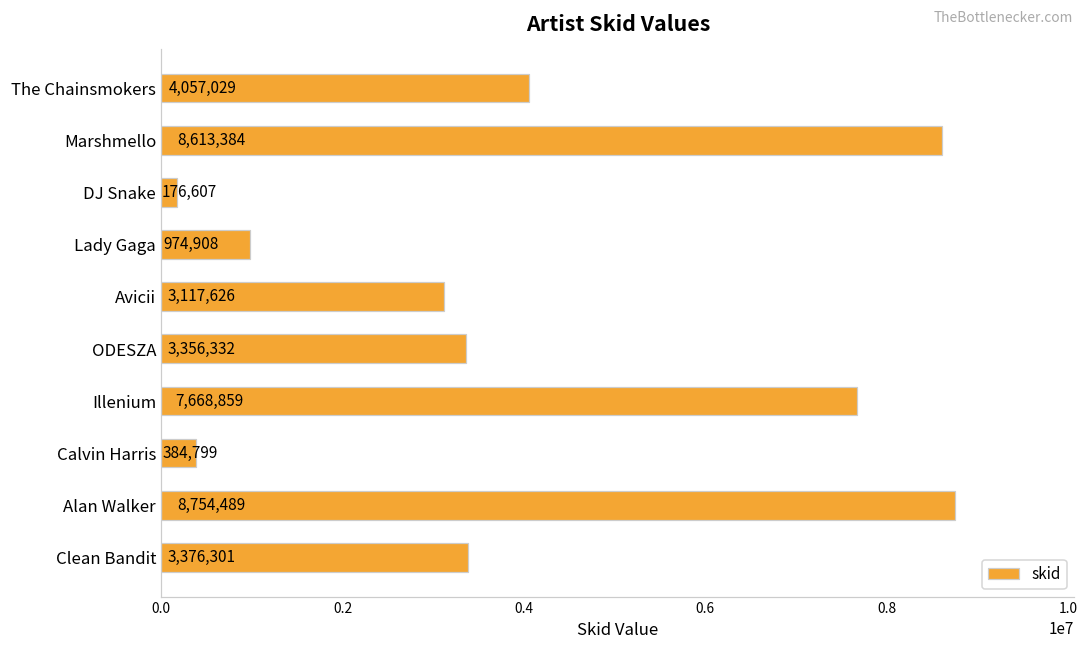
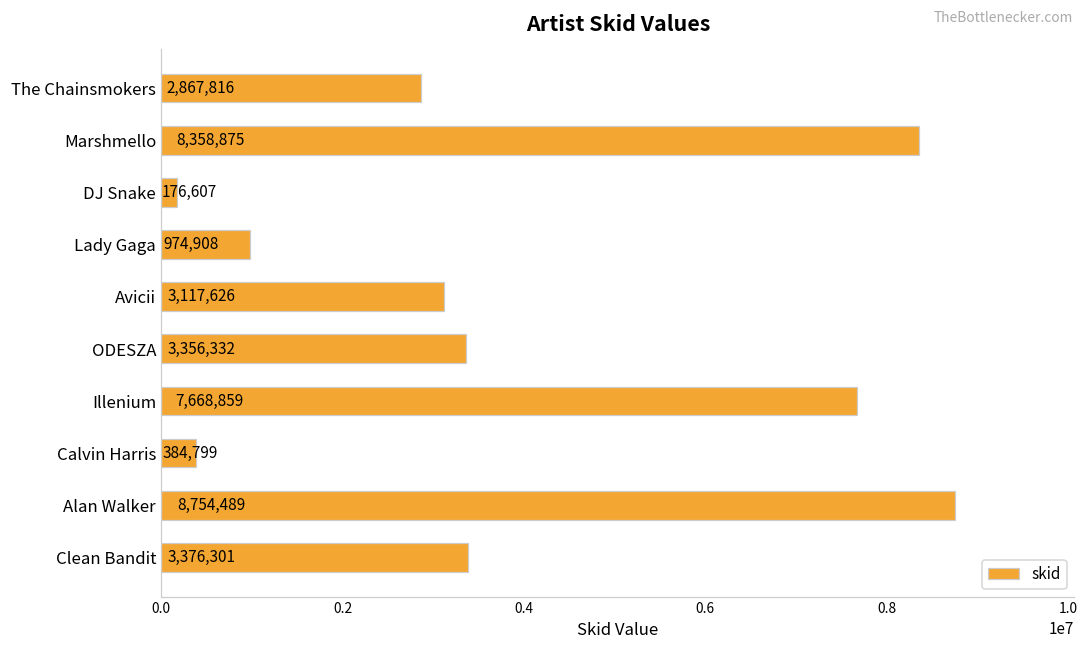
The Chainsmokers: 4,057,029 -> 2,867,816
Marshmello: 8,613,384 -> 8,358,875
